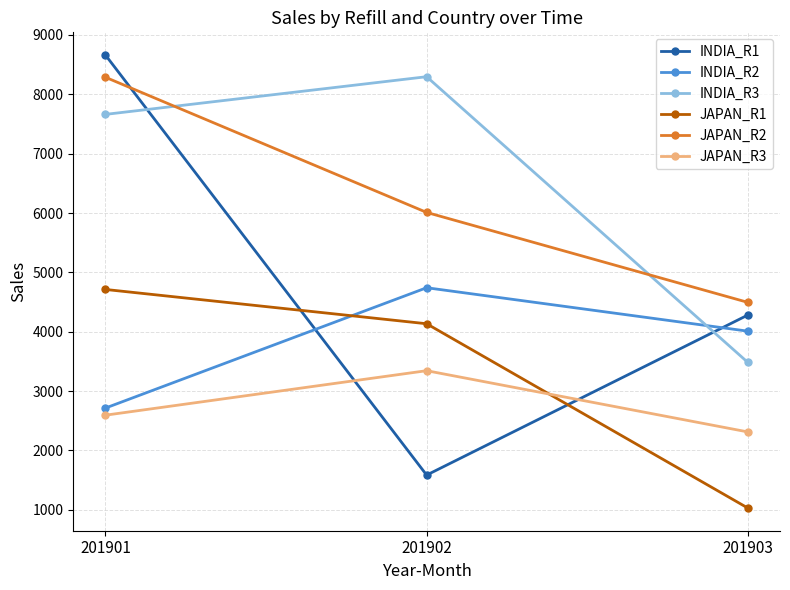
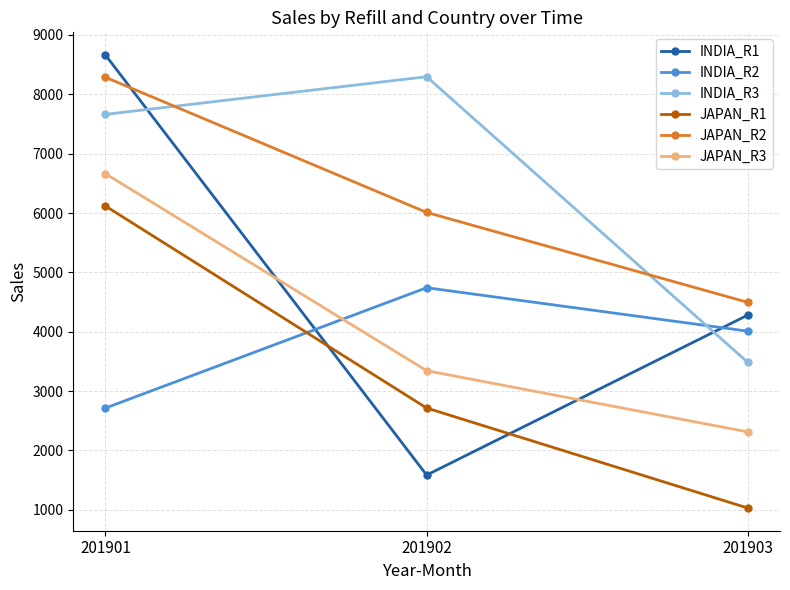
JAPAN_R1, 201901: 4700 -> 6100
JAPAN_R3, 201901: 2600 -> 6700
JAPAN_R1, 201902: 4100 -> 2700
